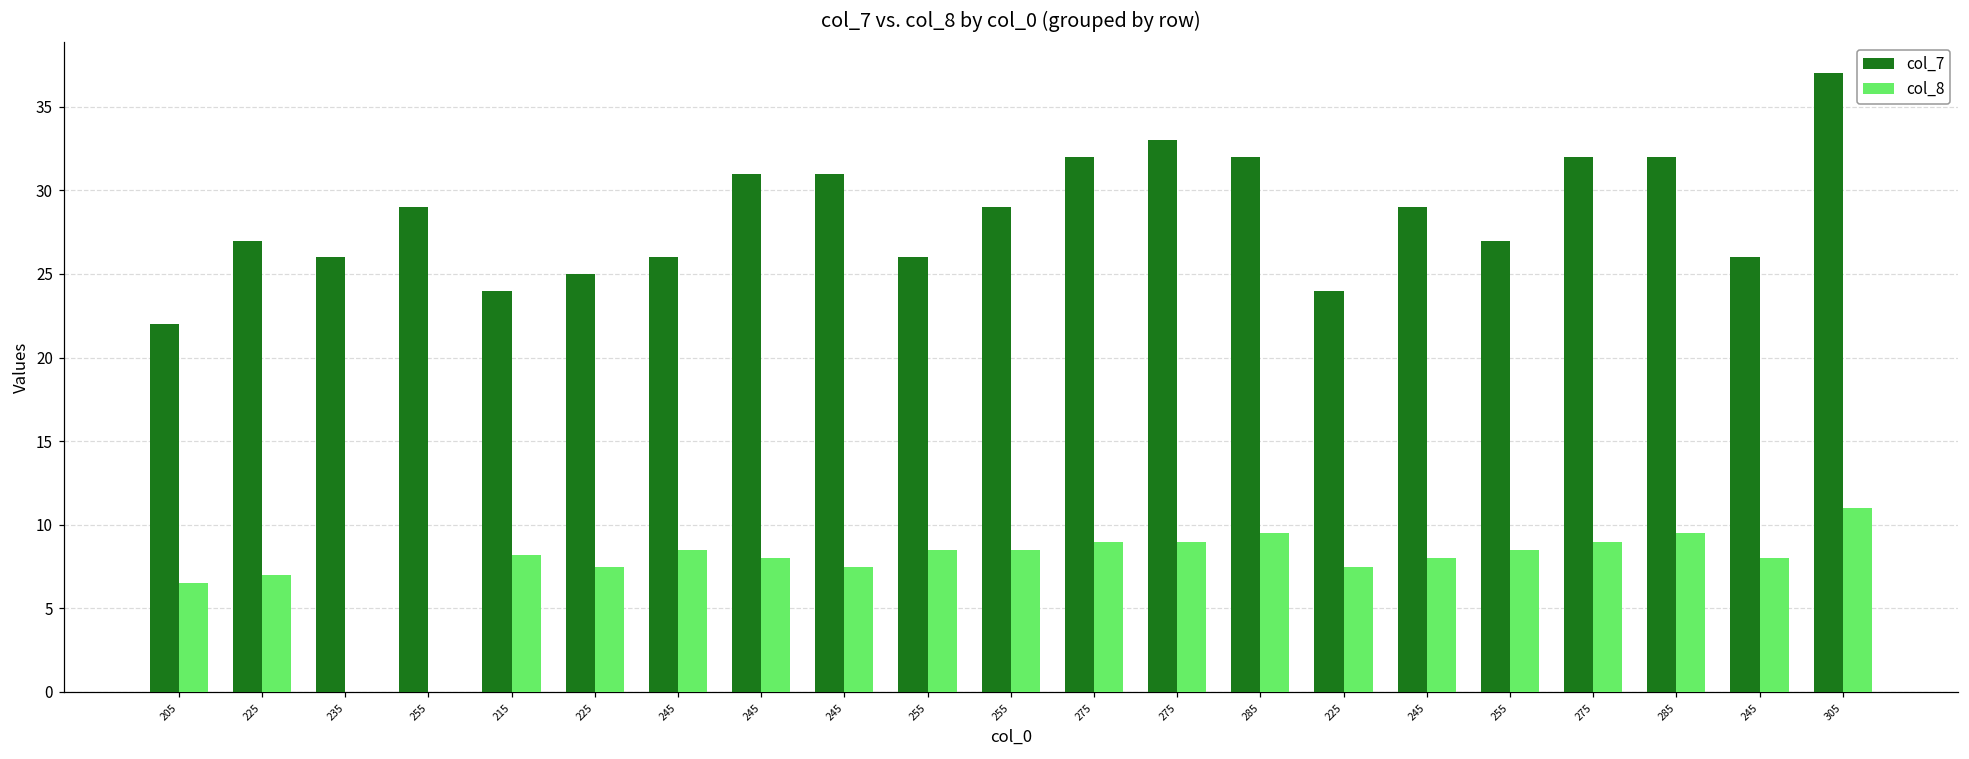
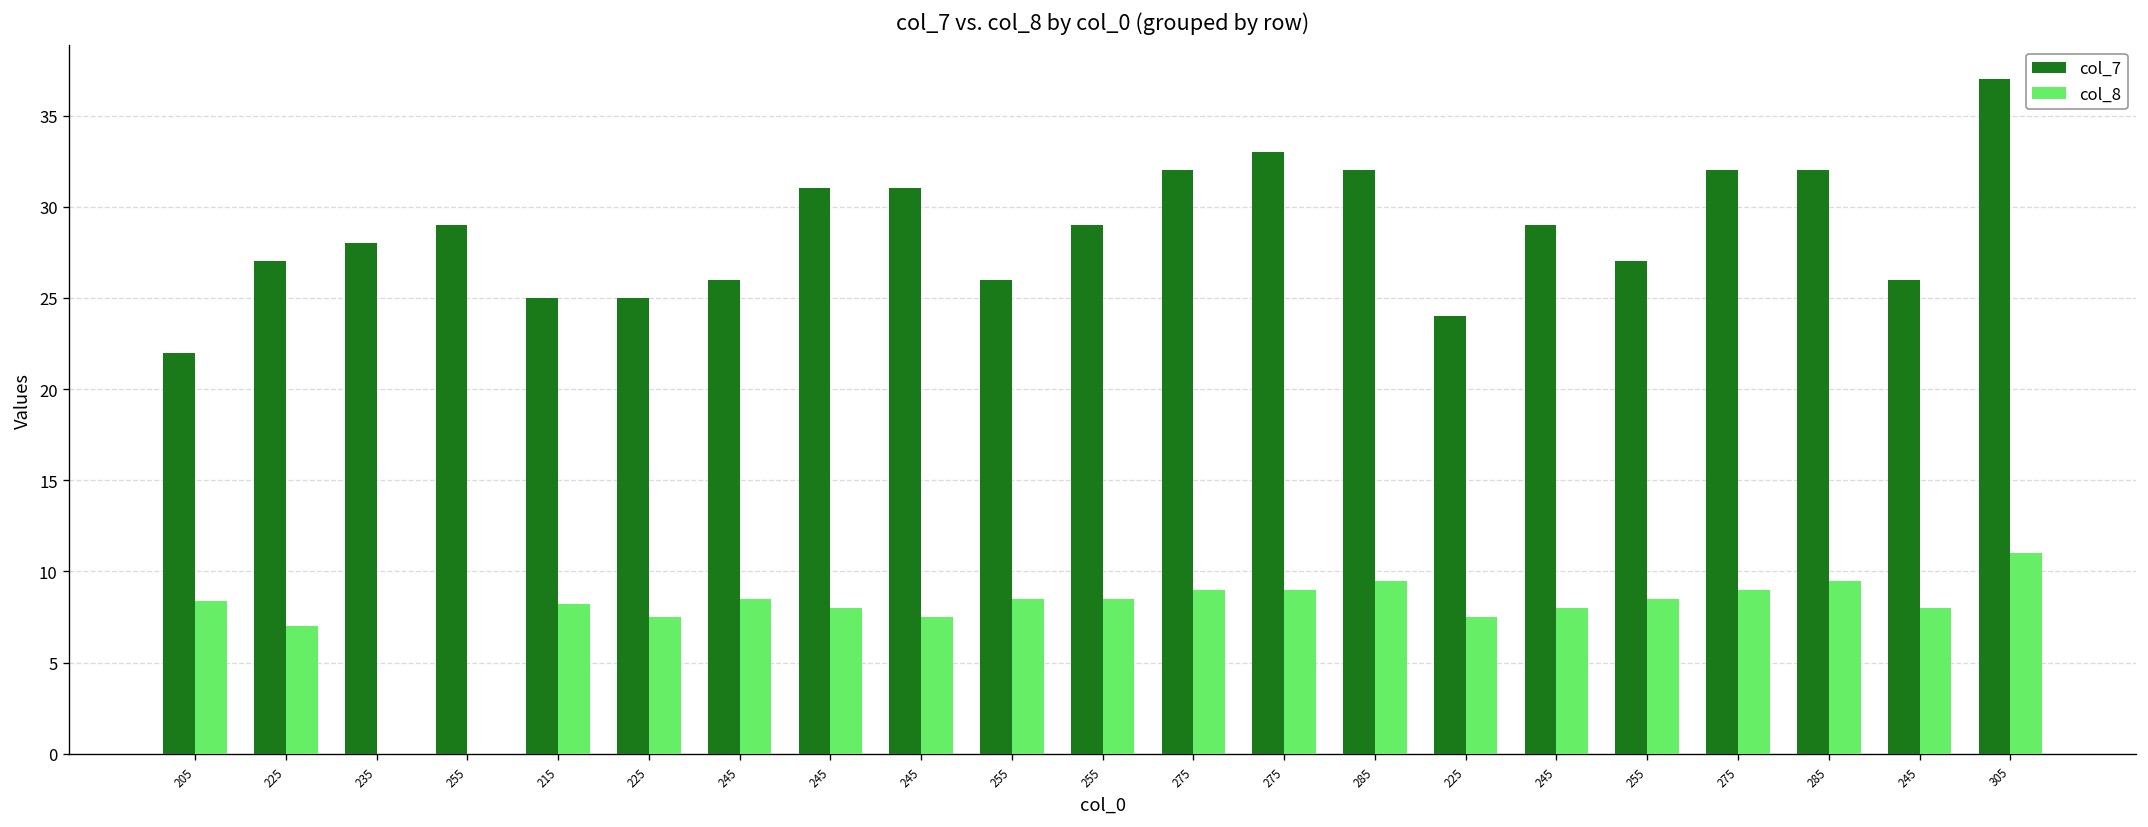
col_8, 205: 6.5 -> 8.4
col_7, 235: 26 -> 28
col_7, 215: 24 -> 25
